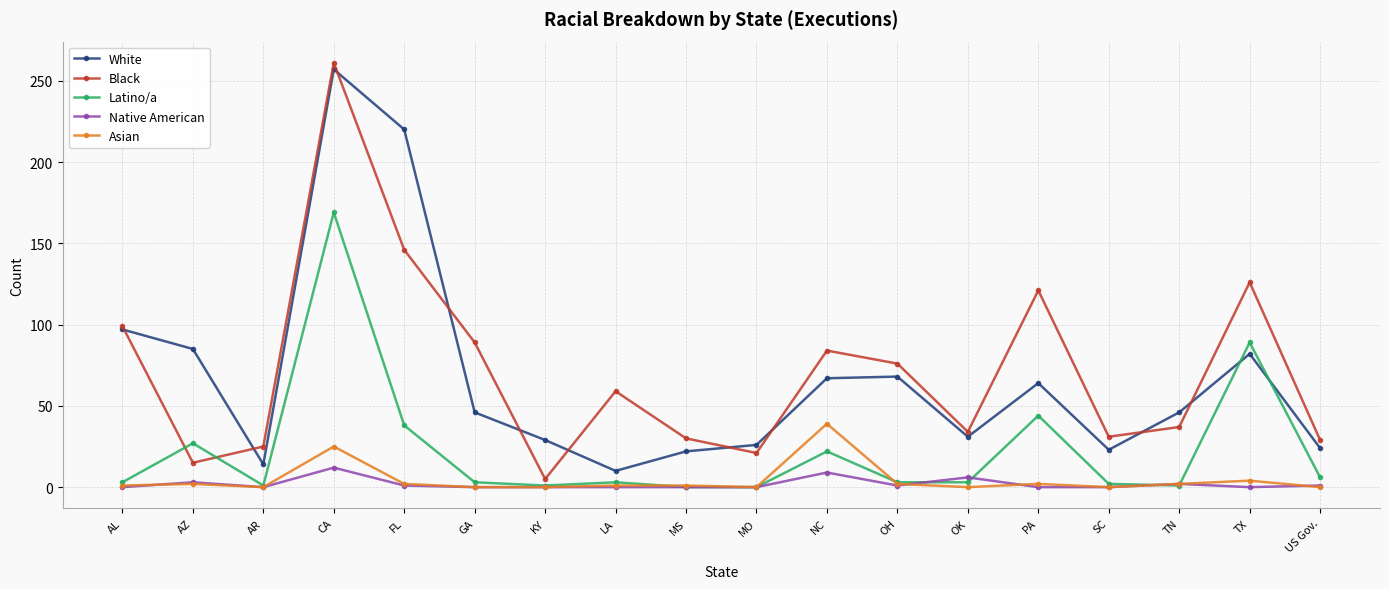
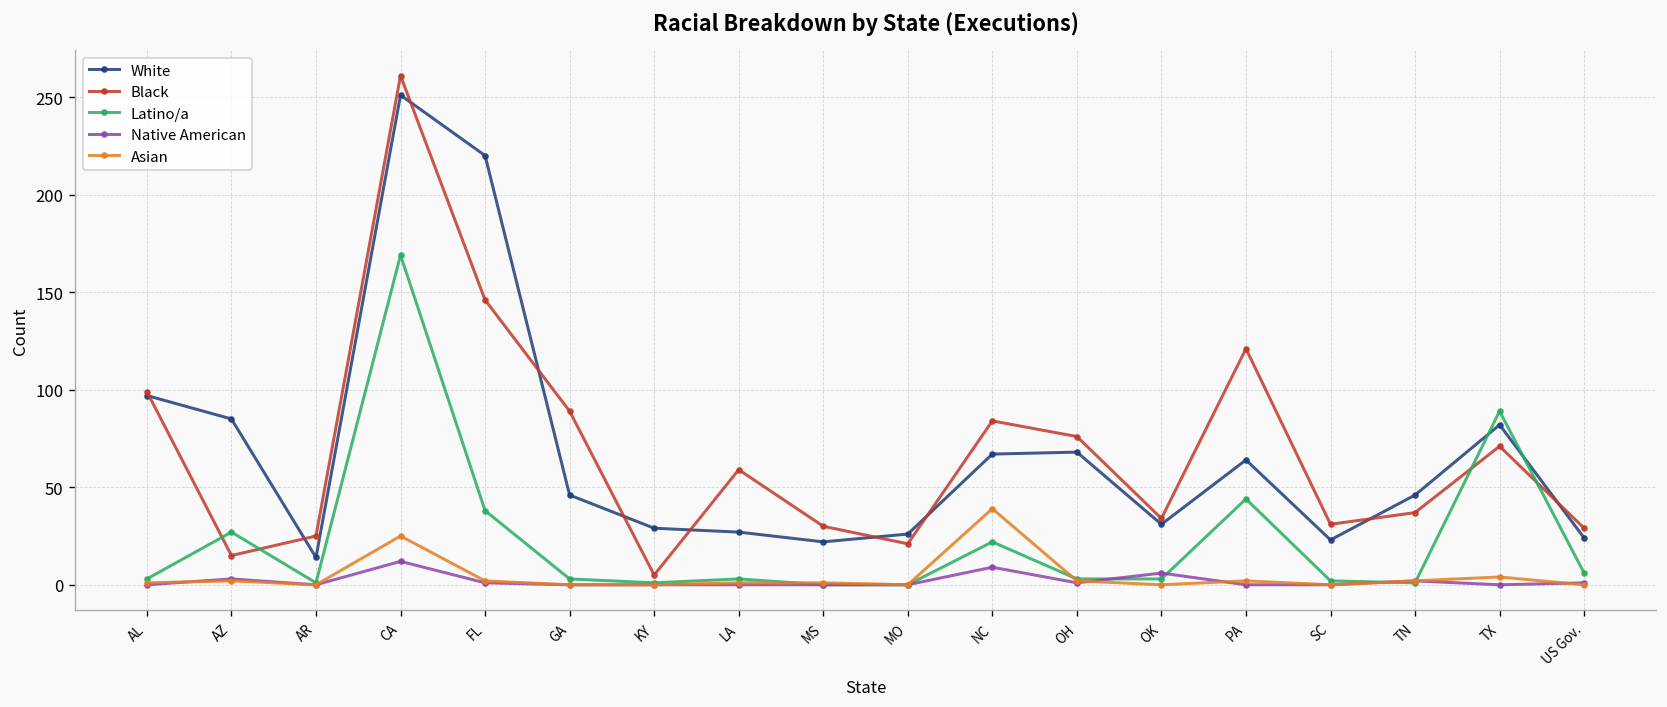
White, CA: 257 -> 251
White, LA: 10 -> 27
Black, TX: 126 -> 71
